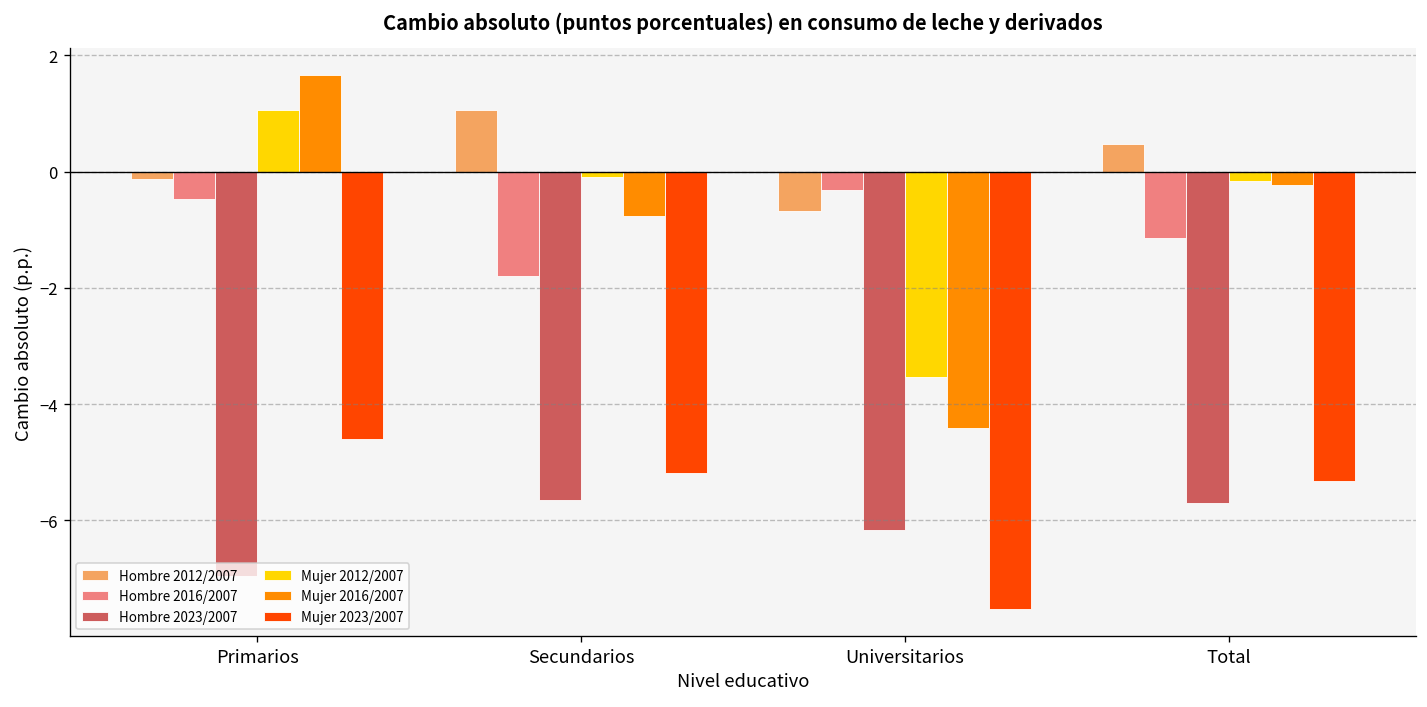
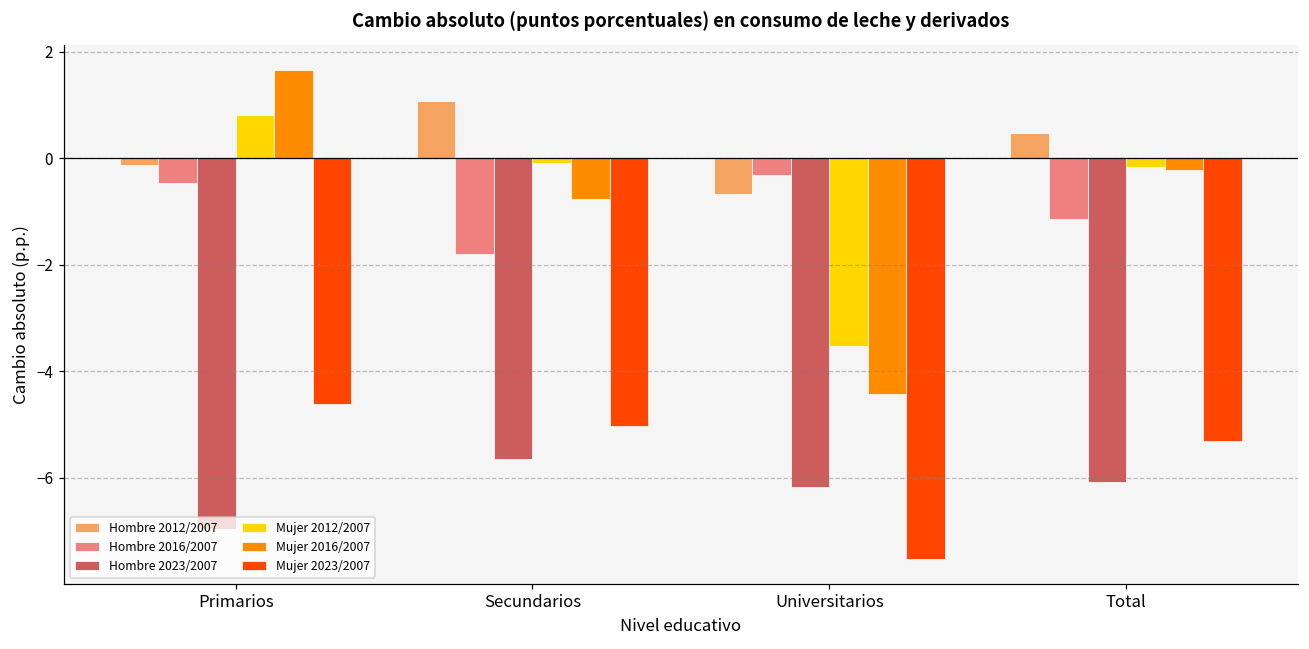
Mujer 2012/2007, Primarios: 1.1 -> 0.8
Mujer 2023/2007, Secundarios: -5.2 -> -5.0
Hombre 2023/2007, Total: -5.7 -> -6.1
